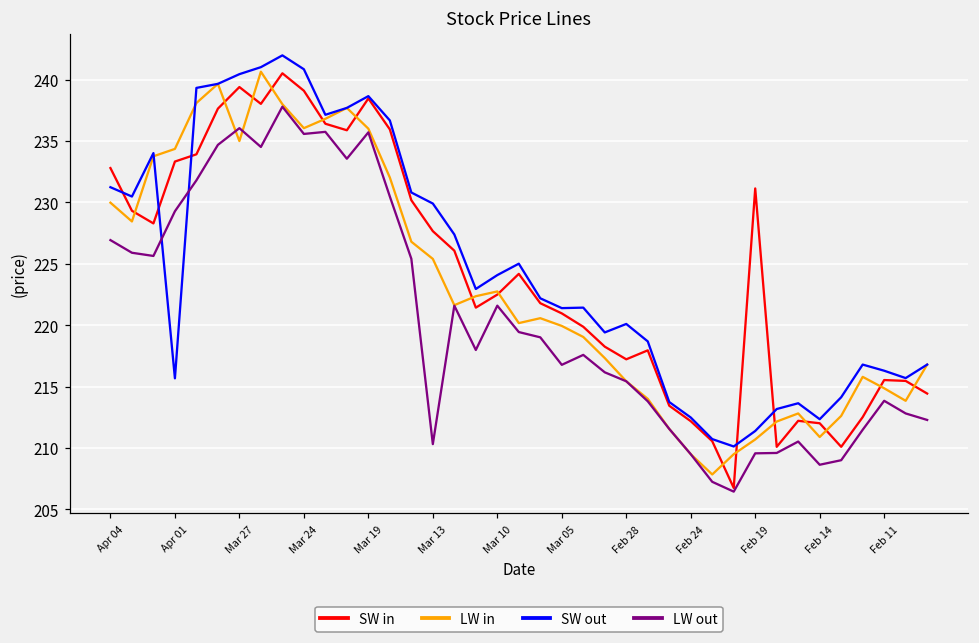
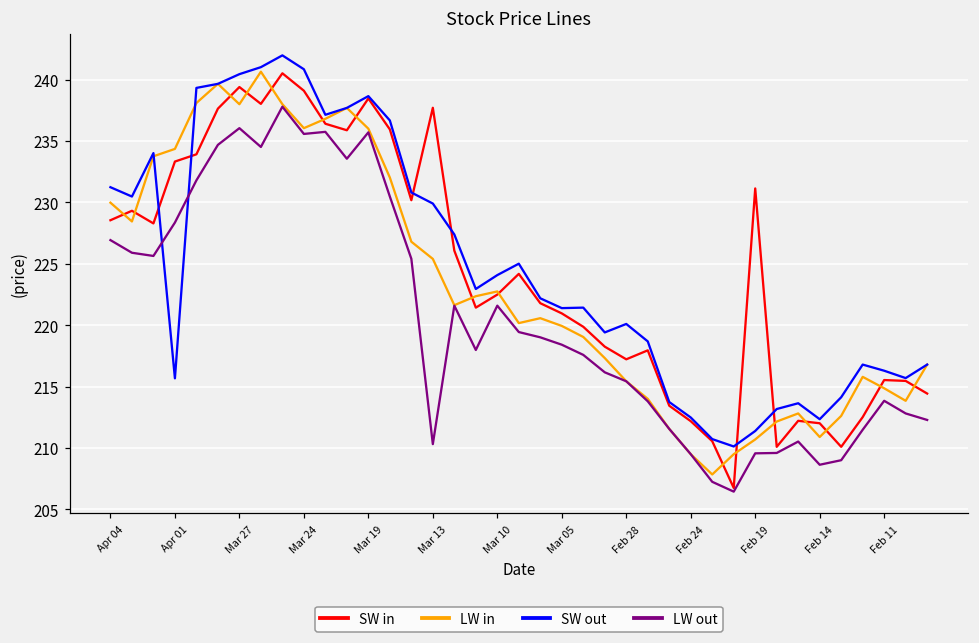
SW in, Apr 04: 232.8 -> 228.6
LW out, Apr 01: 229.3 -> 228.4
LW in, Mar 27: 235 -> 238
SW in, Mar 13: 227.7 -> 237.7
LW out, Mar 05: 216.8 -> 218.4
